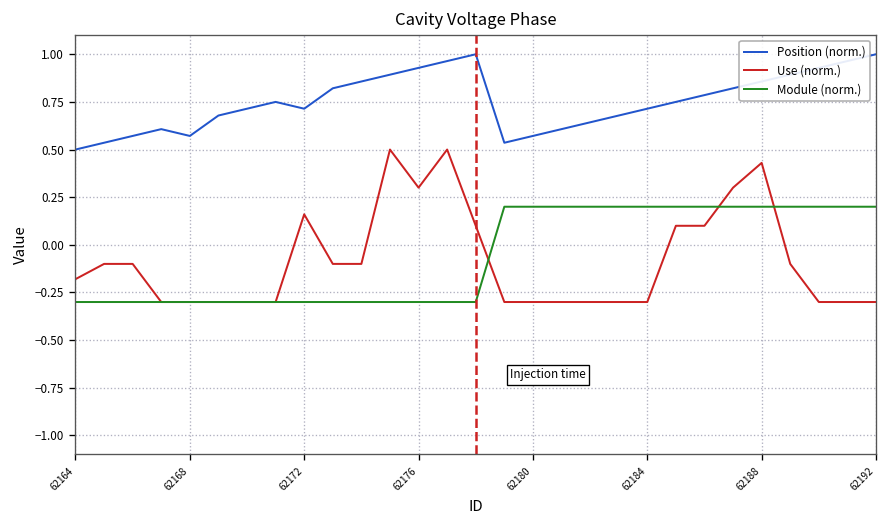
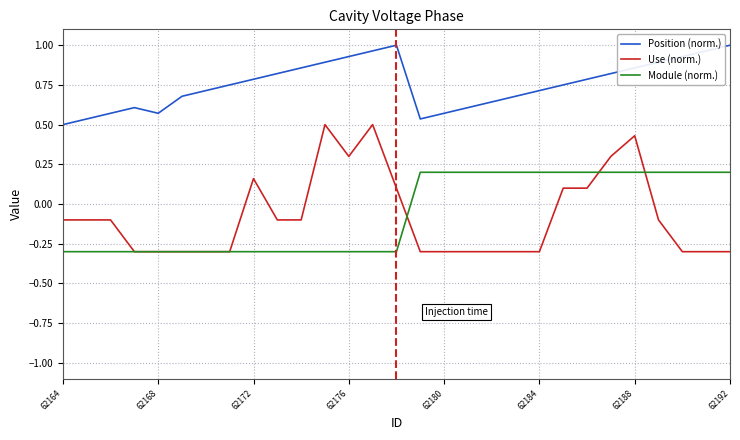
Use (norm.), 62164: -0.18 -> -0.10
Position (norm.), 62172: 0.71 -> 0.79
